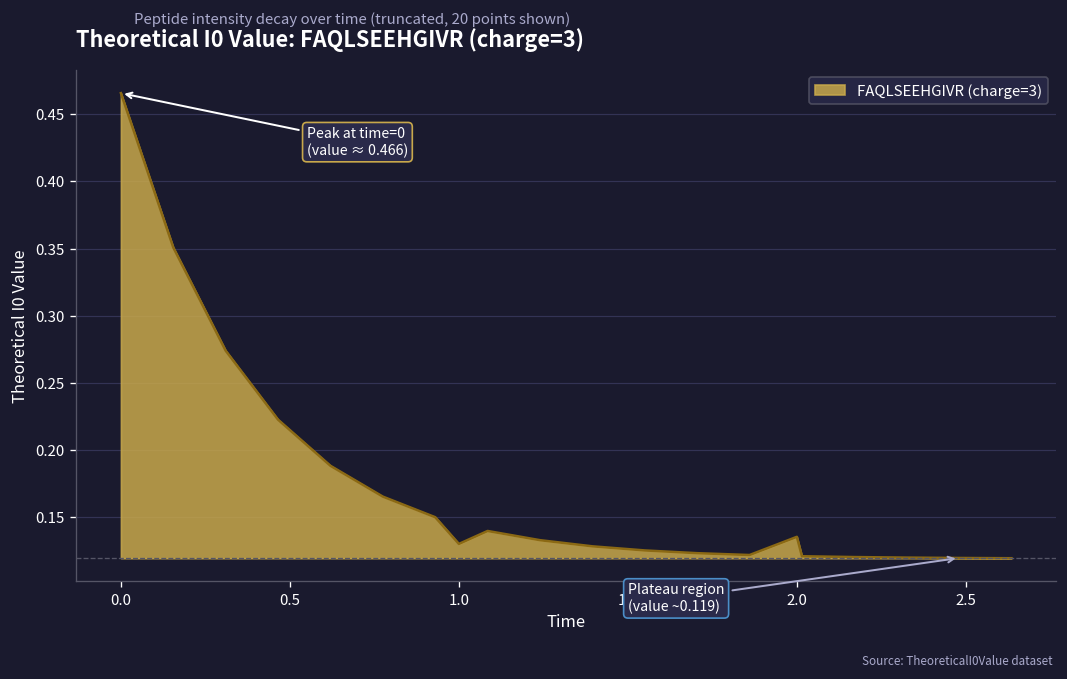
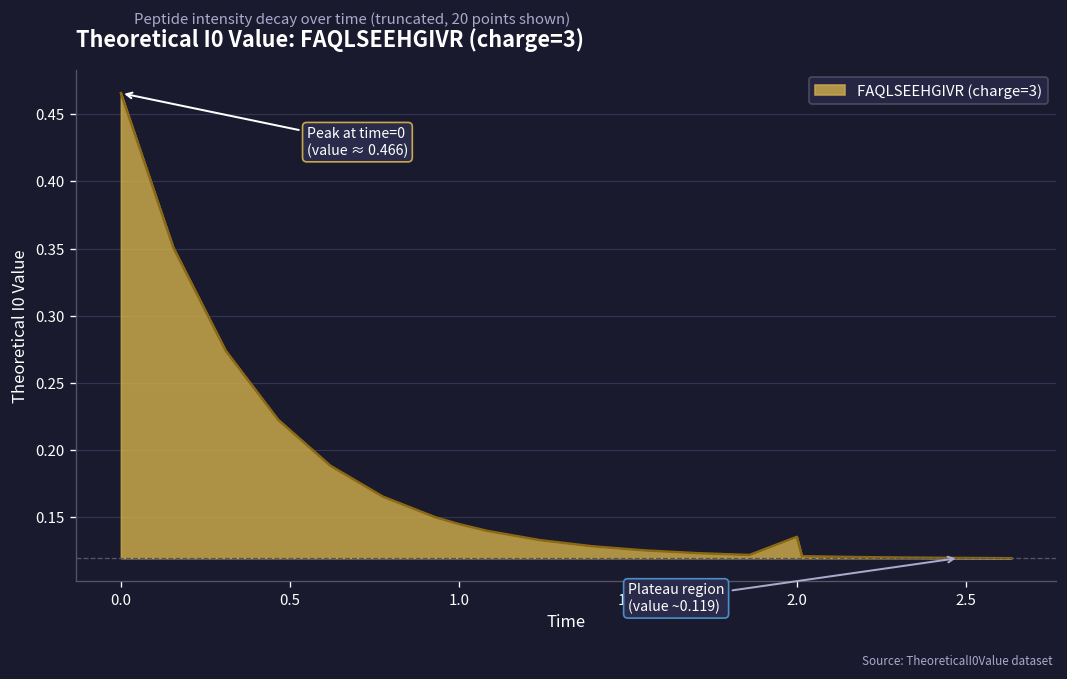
1.0: 0.130 -> 0.145
